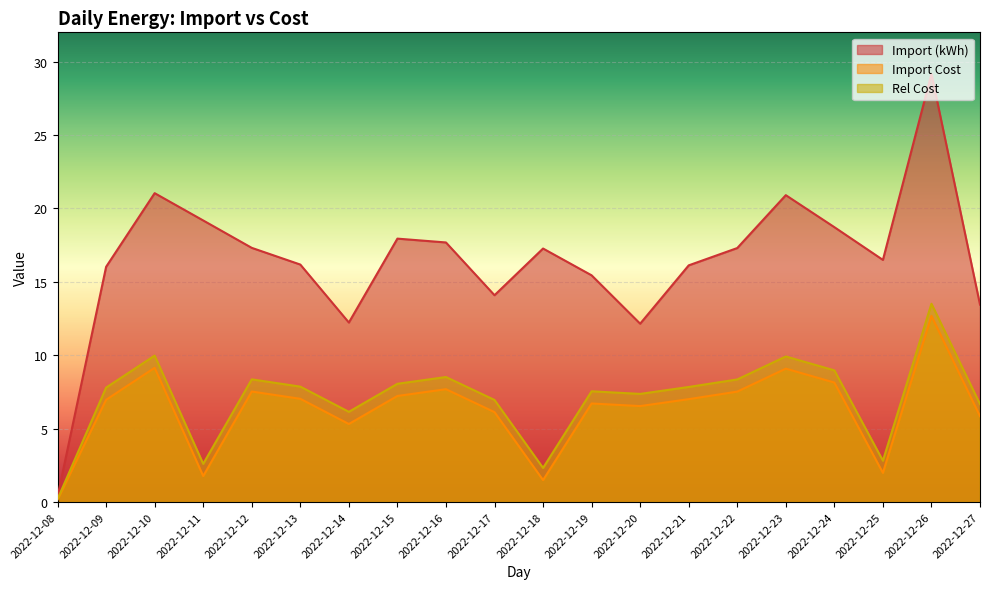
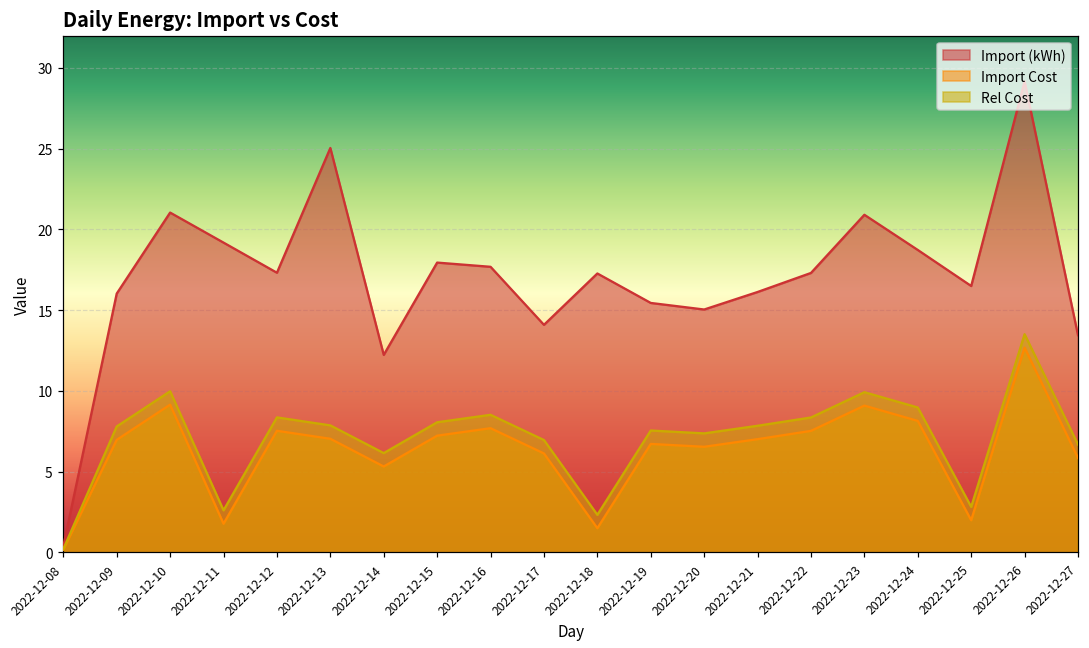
Import (kWh), 2022-12-13: 16.2 -> 25.0
Import (kWh), 2022-12-20: 12.1 -> 15.0
